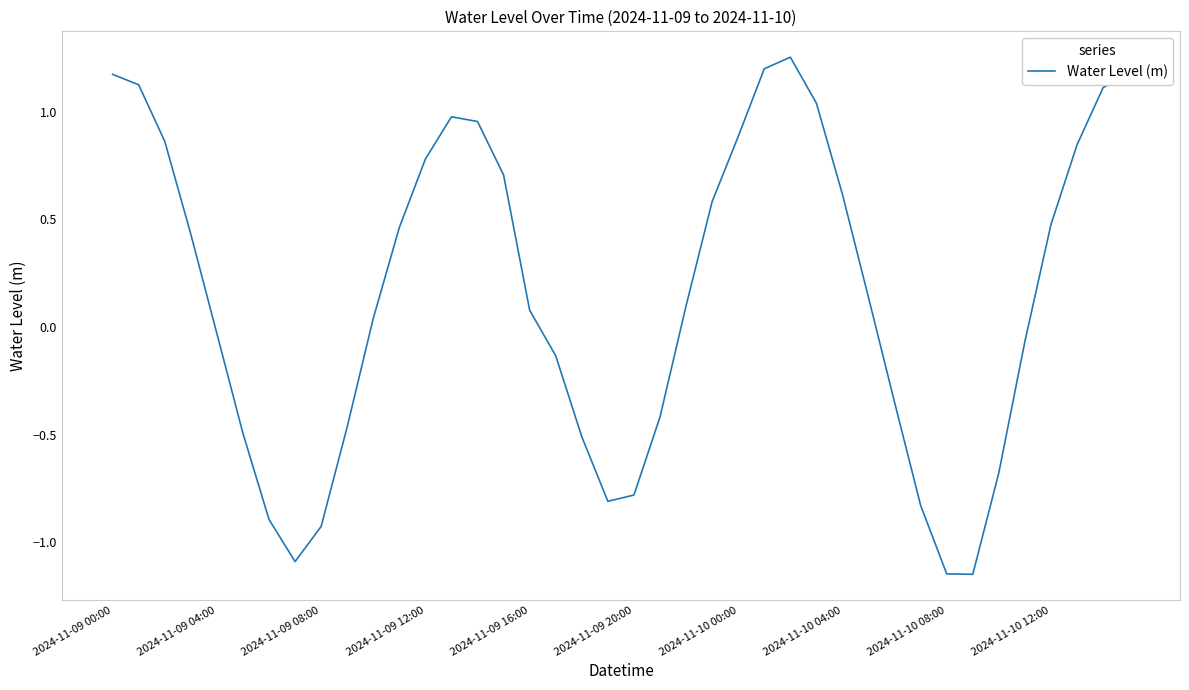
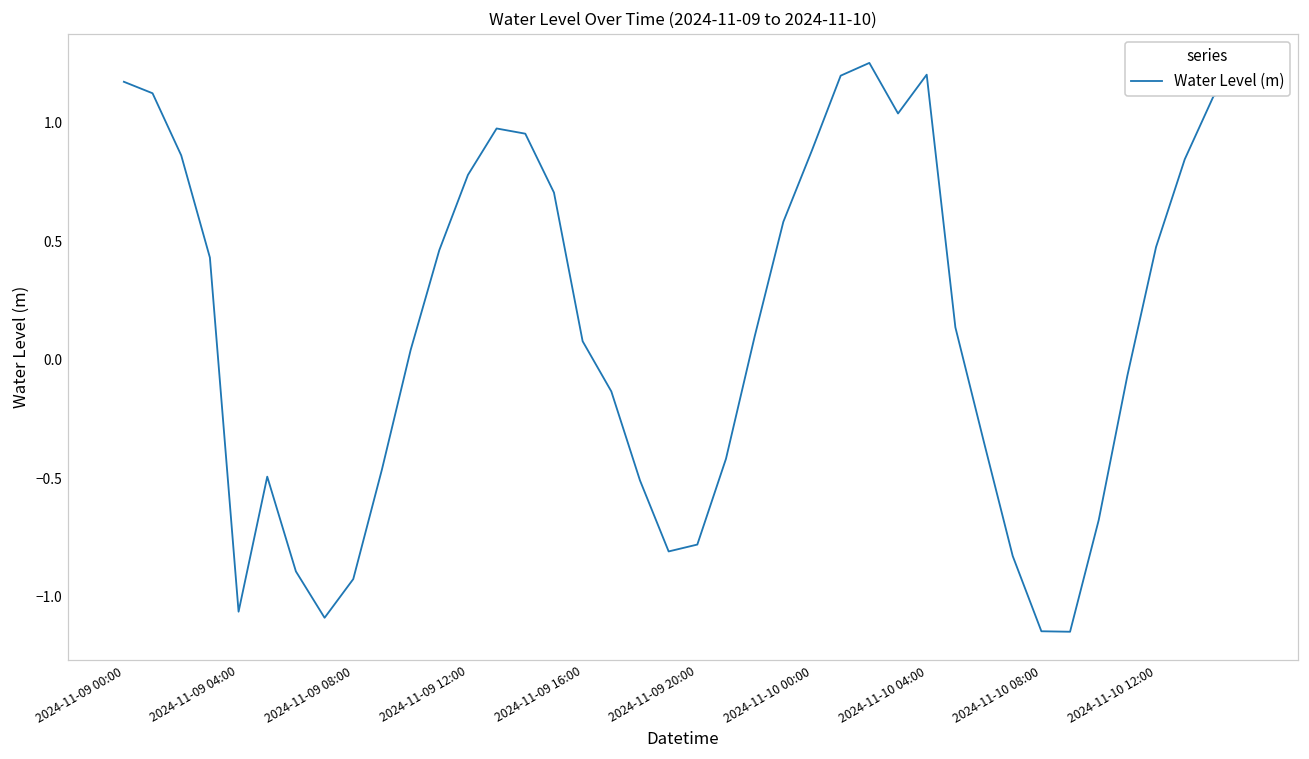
2024-11-09 04:00: -0.03 -> -1.06
2024-11-10 04:00: 0.62 -> 1.20
